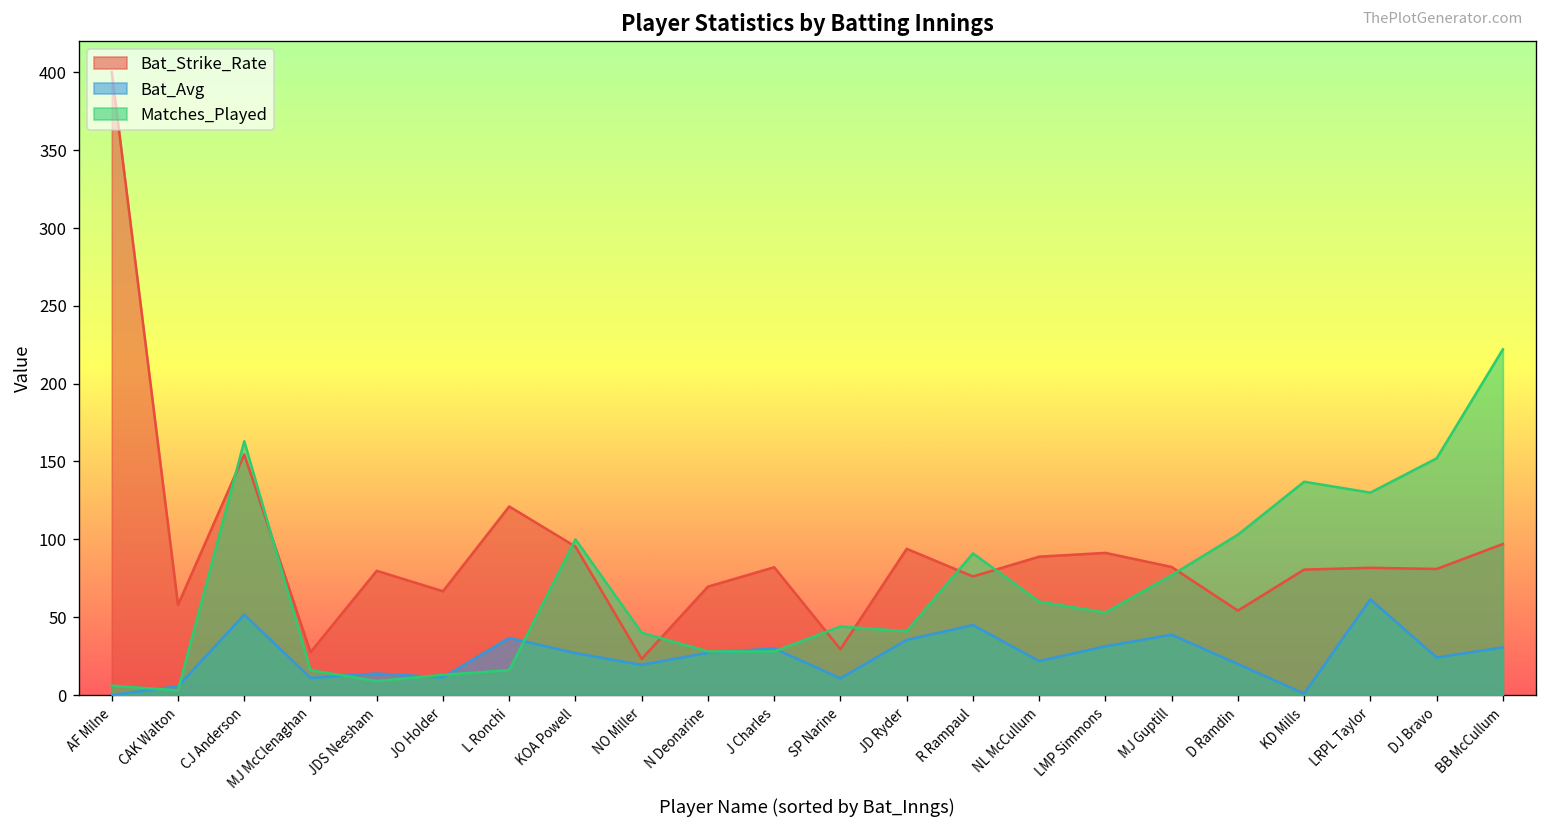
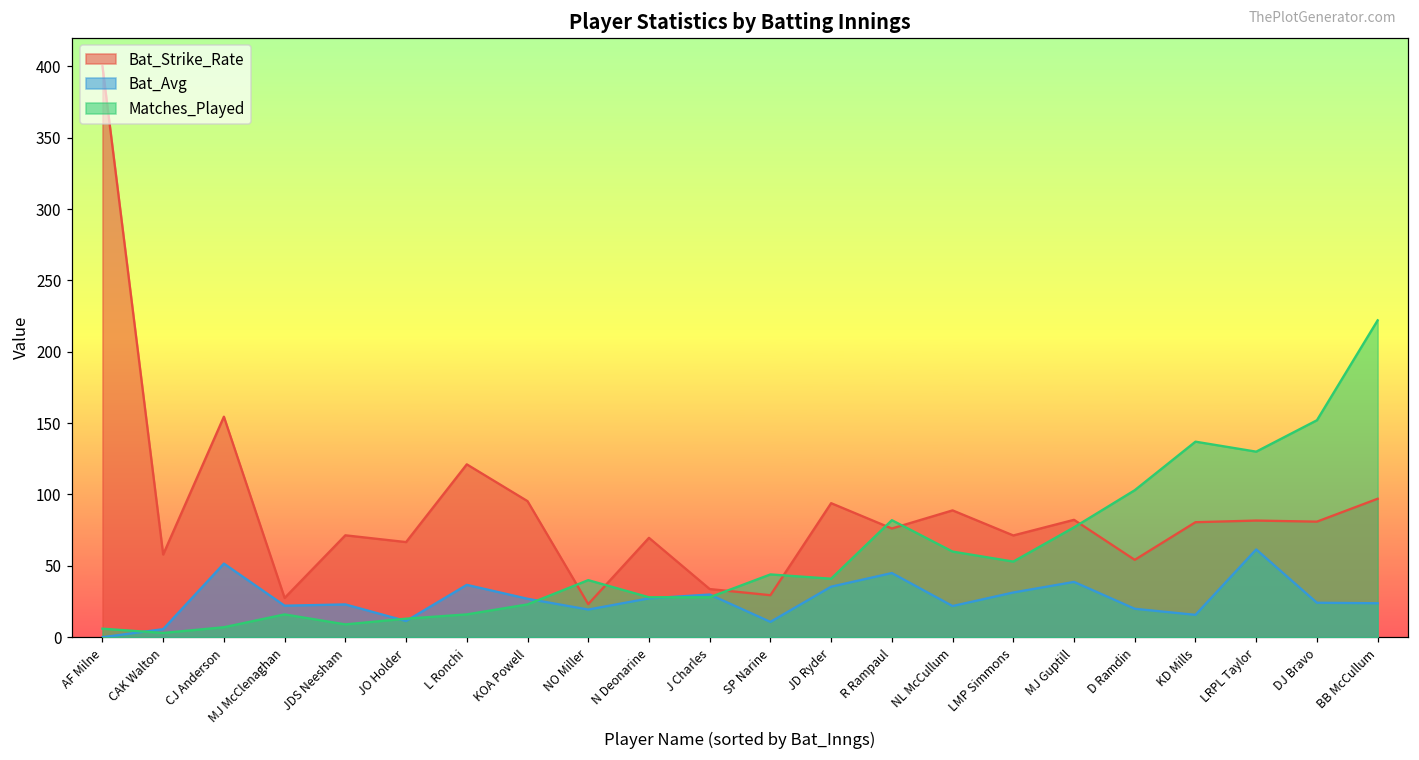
Matches_Played, CJ Anderson: 163 -> 7
Bat_Avg, MJ McClenaghan: 11 -> 22
Bat_Strike_Rate, JDS Neesham: 80 -> 71
Bat_Avg, JDS Neesham: 14 -> 23
Matches_Played, KOA Powell: 100 -> 23
Bat_Strike_Rate, J Charles: 82 -> 34
Matches_Played, R Rampaul: 91 -> 82
Bat_Strike_Rate, LMP Simmons: 91 -> 71
Bat_Avg, KD Mills: 1 -> 16
Bat_Avg, BB McCullum: 31 -> 24
